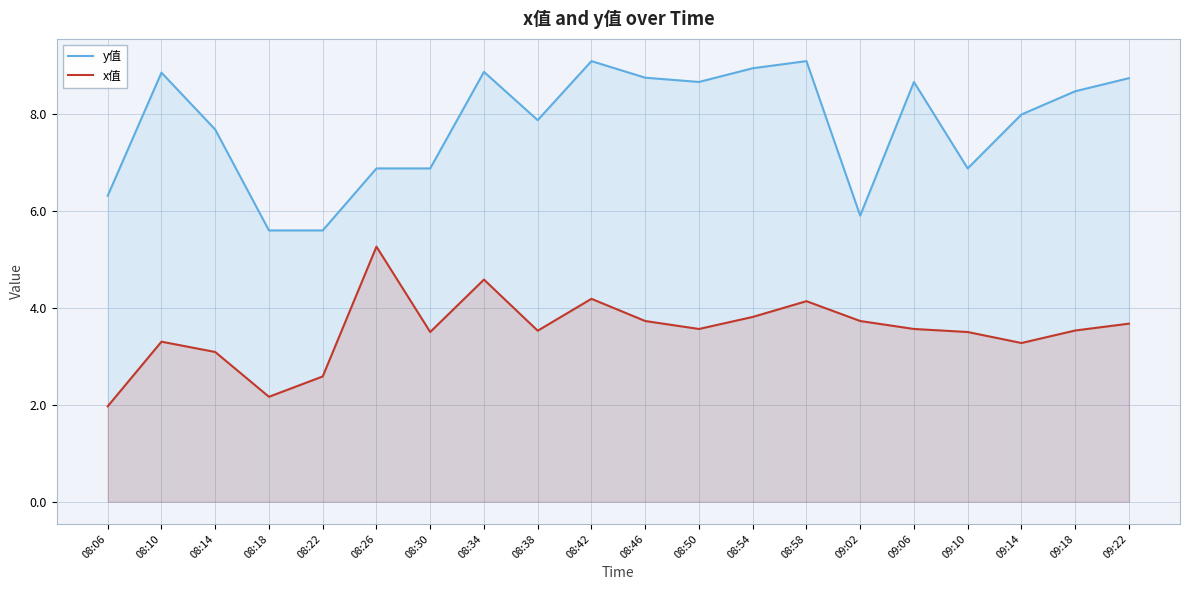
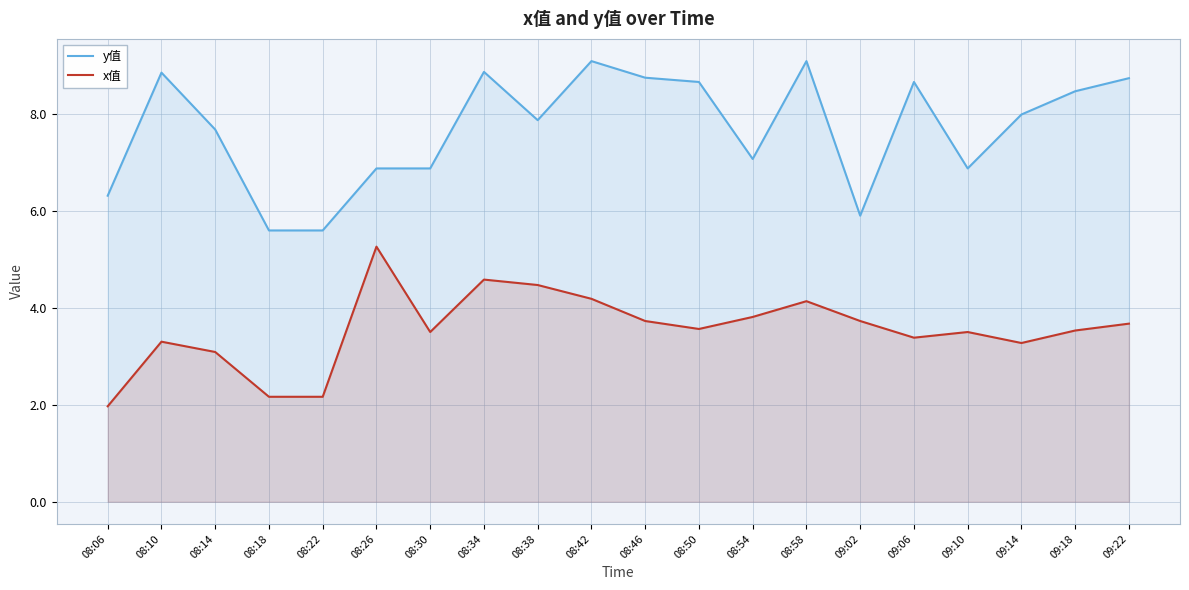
x值, 08:22: 2.6 -> 2.2
x值, 08:38: 3.5 -> 4.5
y值, 08:54: 9.0 -> 7.1
x值, 09:06: 3.6 -> 3.4
